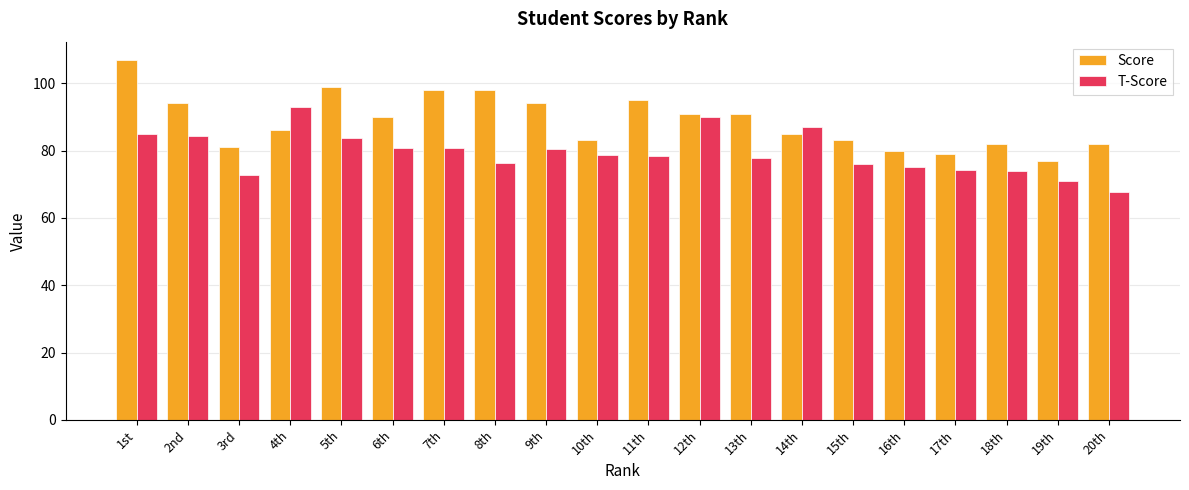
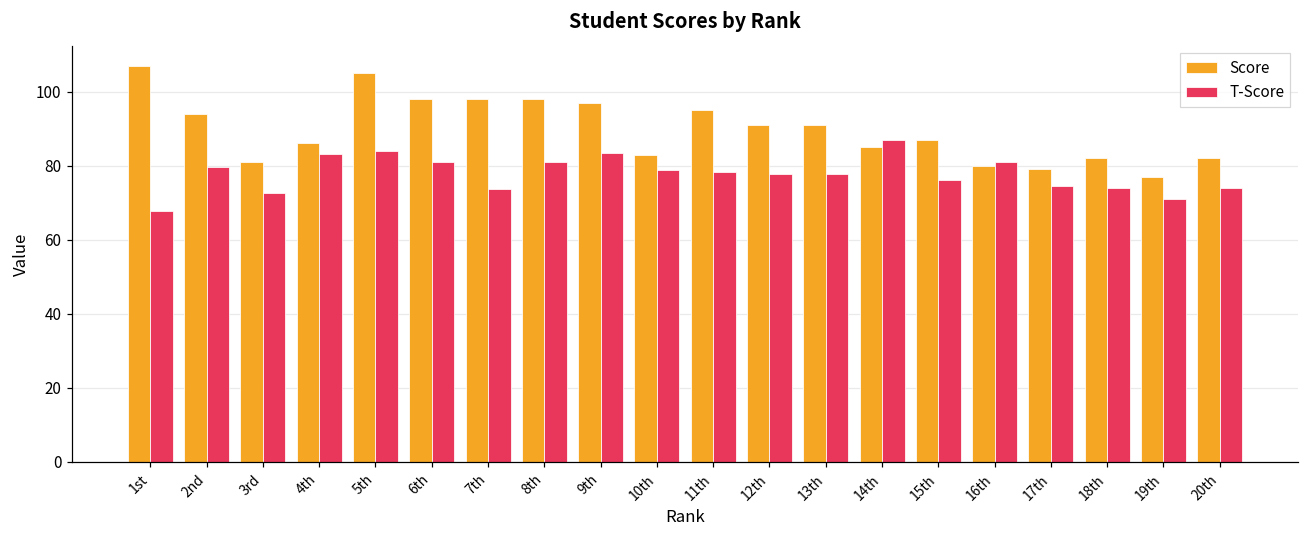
T-Score, 1st: 85 -> 68
T-Score, 2nd: 84 -> 80
T-Score, 4th: 93 -> 83
Score, 5th: 99 -> 105
Score, 6th: 90 -> 98
T-Score, 7th: 81 -> 74
T-Score, 8th: 76 -> 81
Score, 9th: 94 -> 97
T-Score, 9th: 80 -> 83
T-Score, 12th: 90 -> 78
Score, 15th: 83 -> 87
T-Score, 16th: 75 -> 81
T-Score, 20th: 68 -> 74
